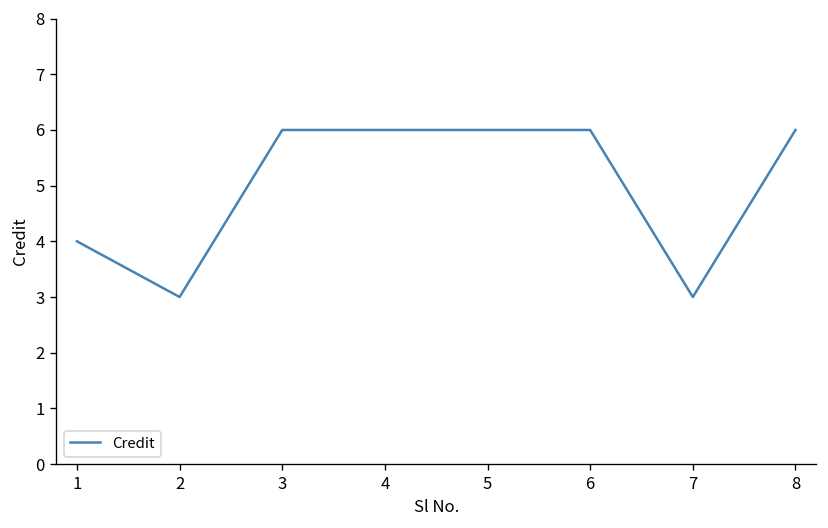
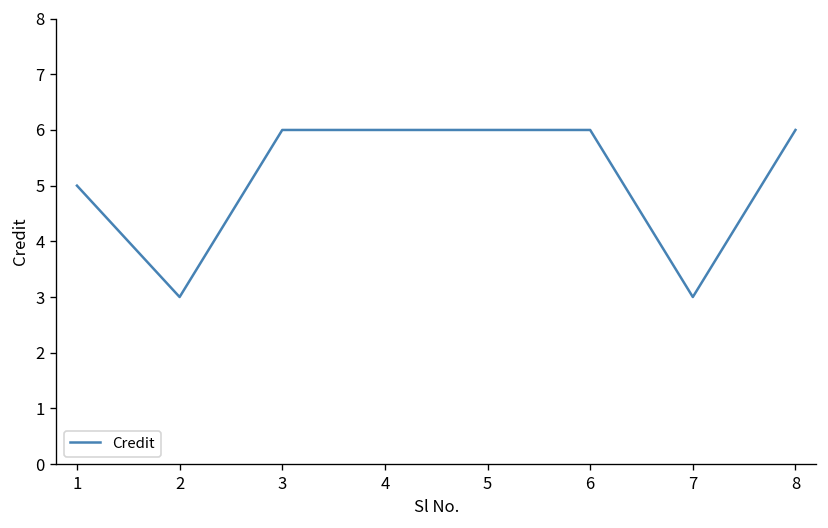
1: 4 -> 5
